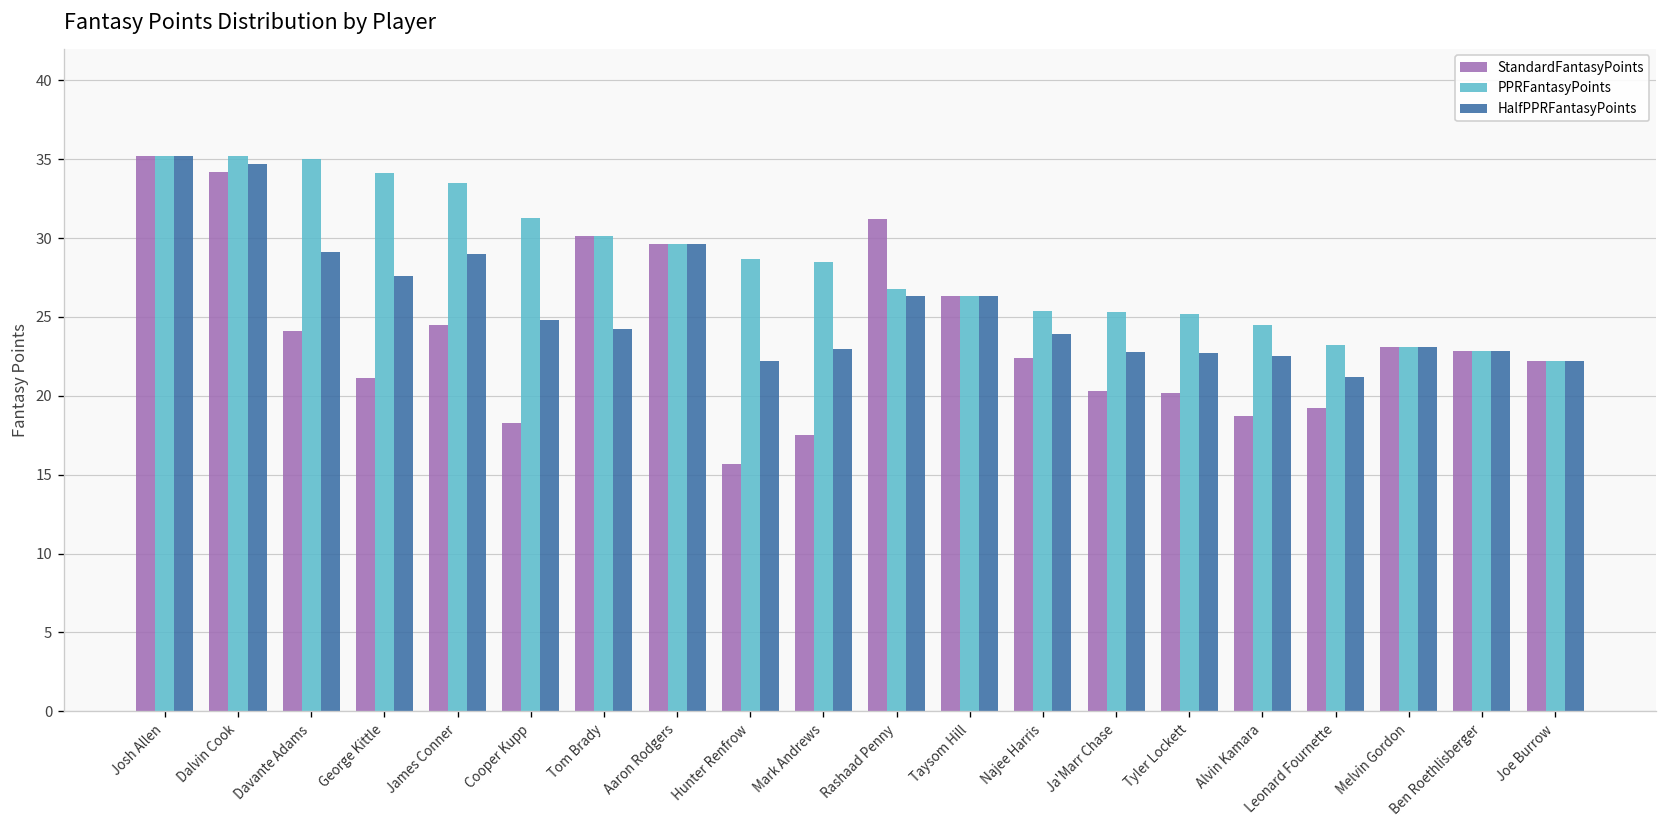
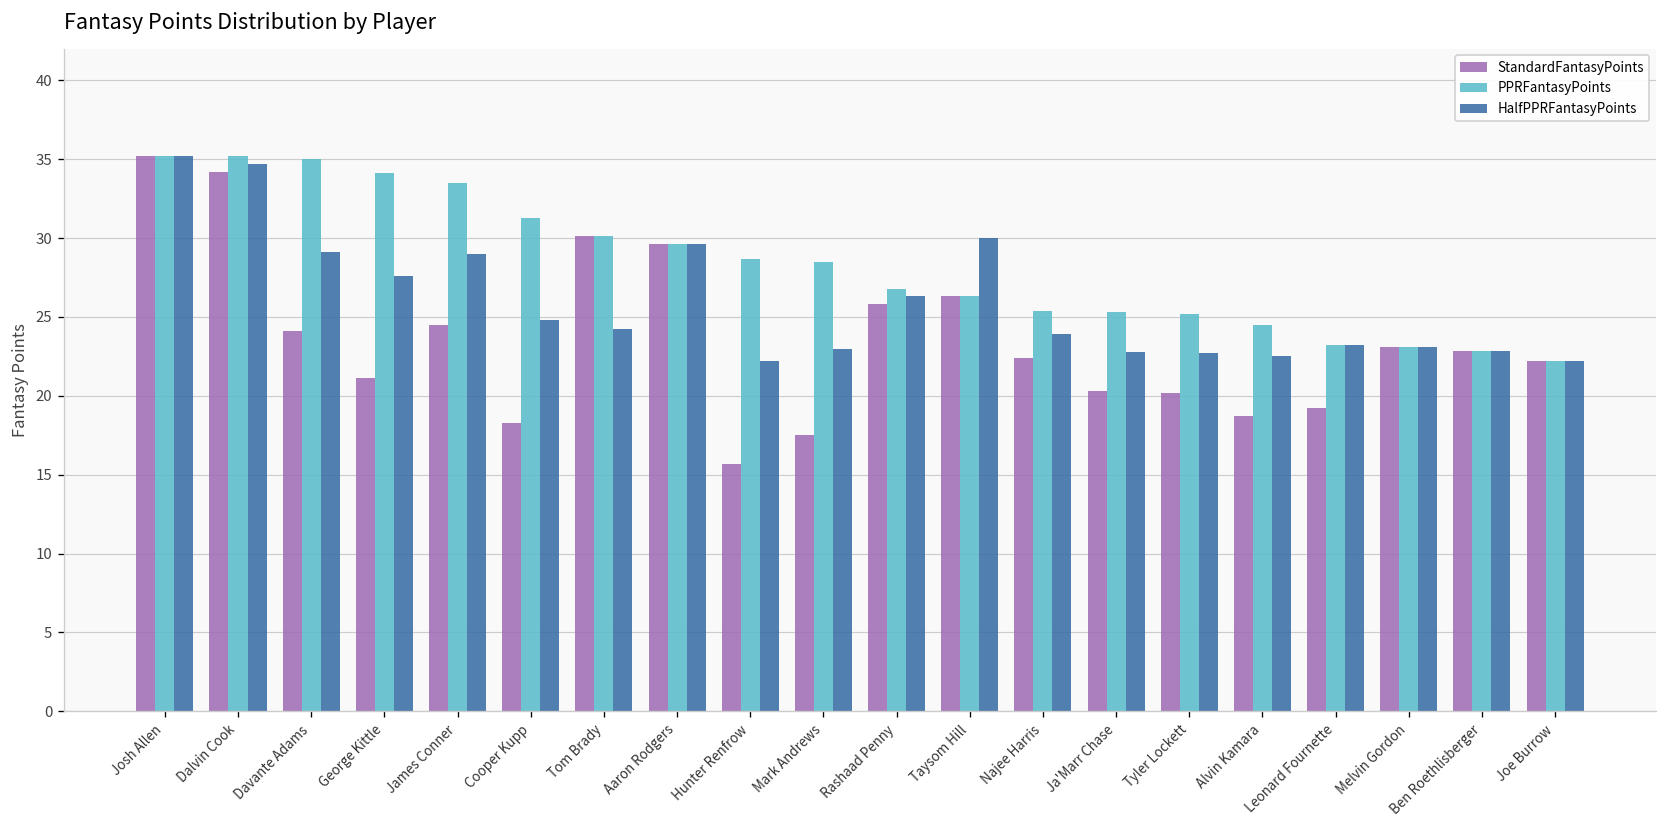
StandardFantasyPoints, Rashaad Penny: 31.2 -> 25.8
HalfPPRFantasyPoints, Taysom Hill: 26.3 -> 30.0
HalfPPRFantasyPoints, Leonard Fournette: 21.2 -> 23.2
